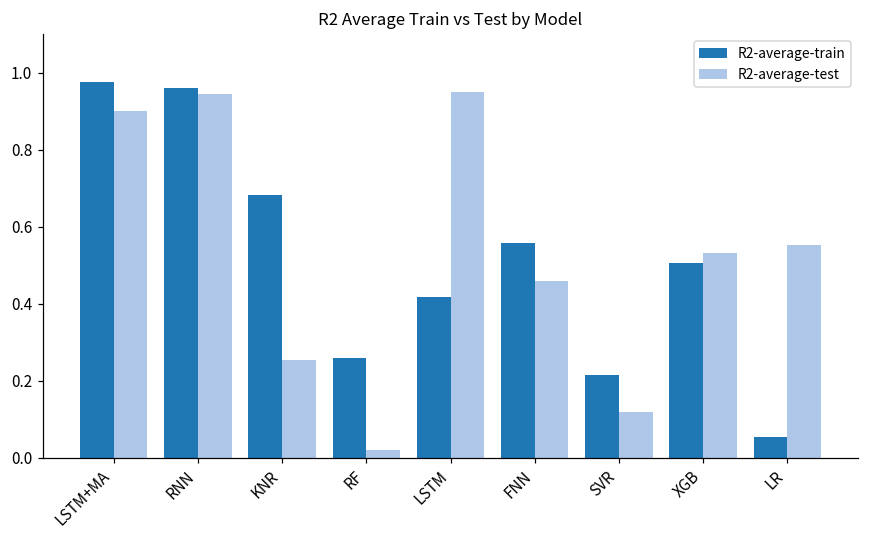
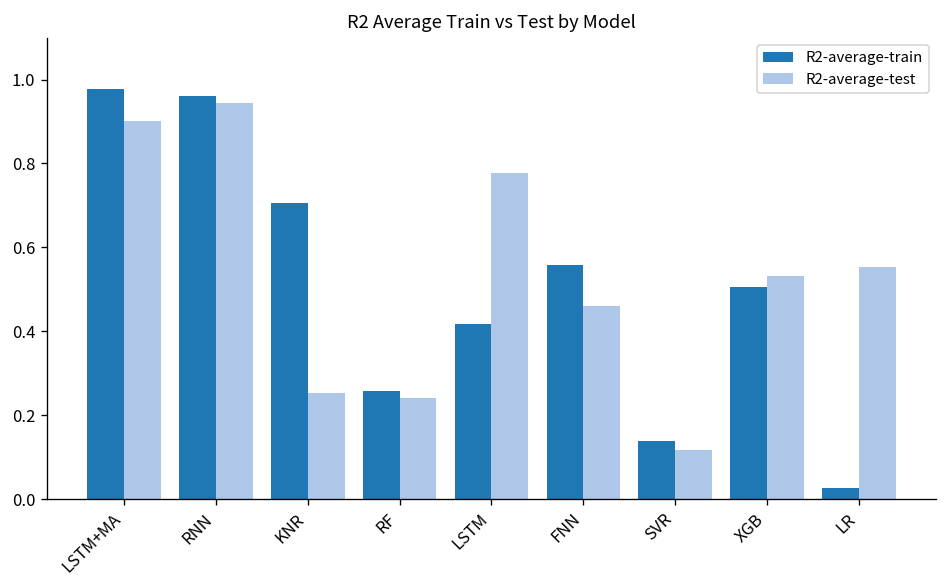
R2-average-train, KNR: 0.68 -> 0.71
R2-average-test, RF: 0.02 -> 0.24
R2-average-test, LSTM: 0.95 -> 0.78
R2-average-train, SVR: 0.21 -> 0.14
R2-average-train, LR: 0.05 -> 0.03
